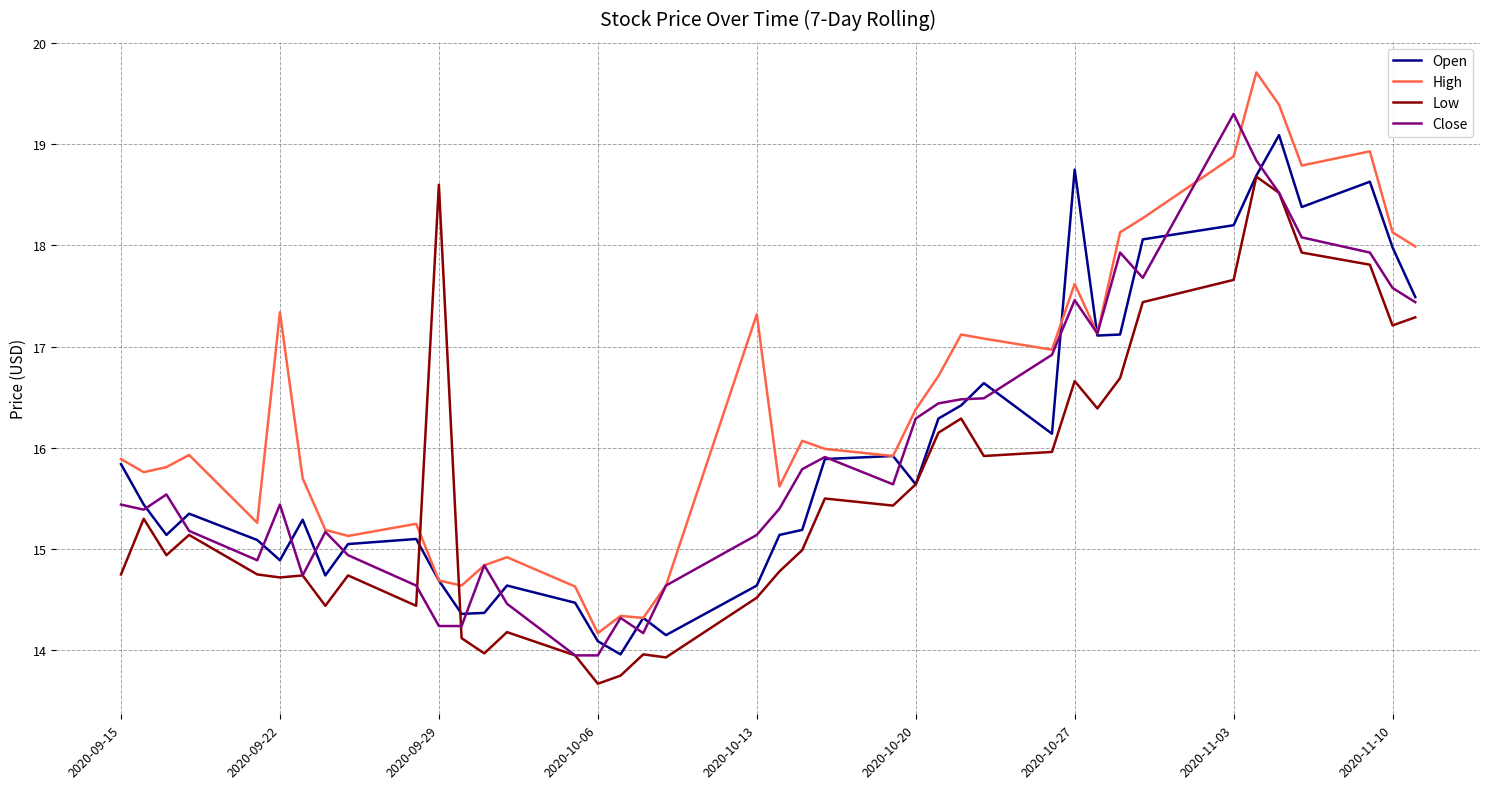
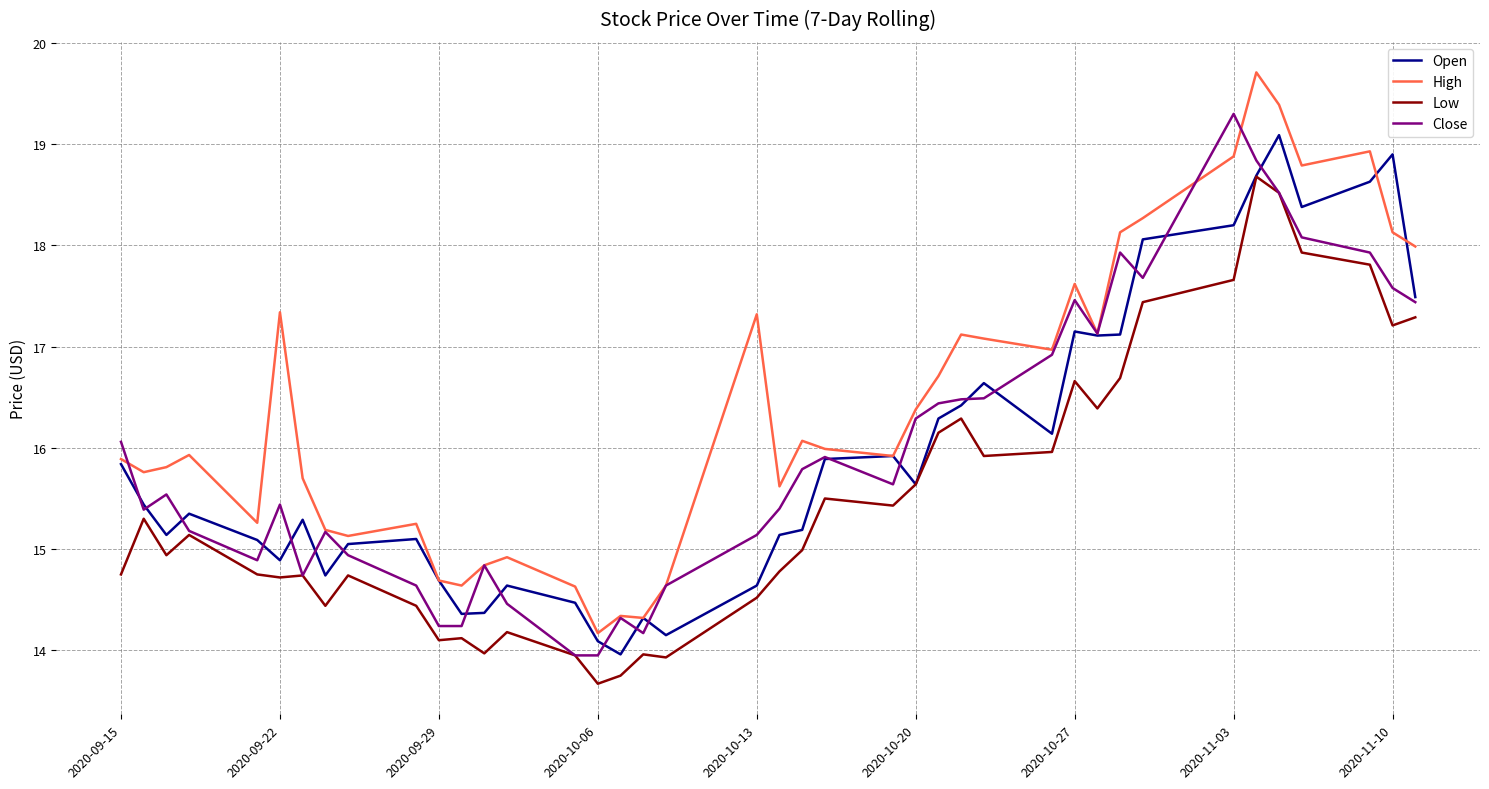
Close, 2020-09-15: 15.44 -> 16.06
Low, 2020-09-29: 18.6 -> 14.1
Open, 2020-10-27: 18.75 -> 17.15
Open, 2020-11-10: 17.98 -> 18.90
